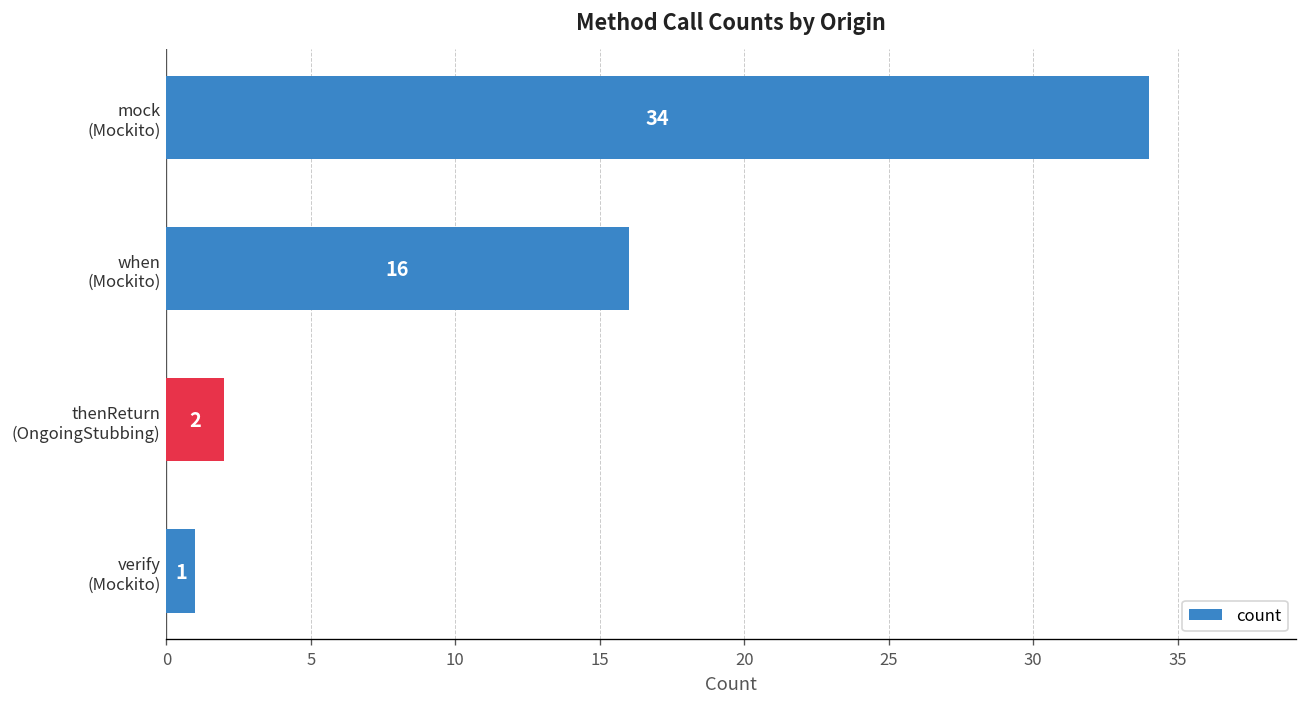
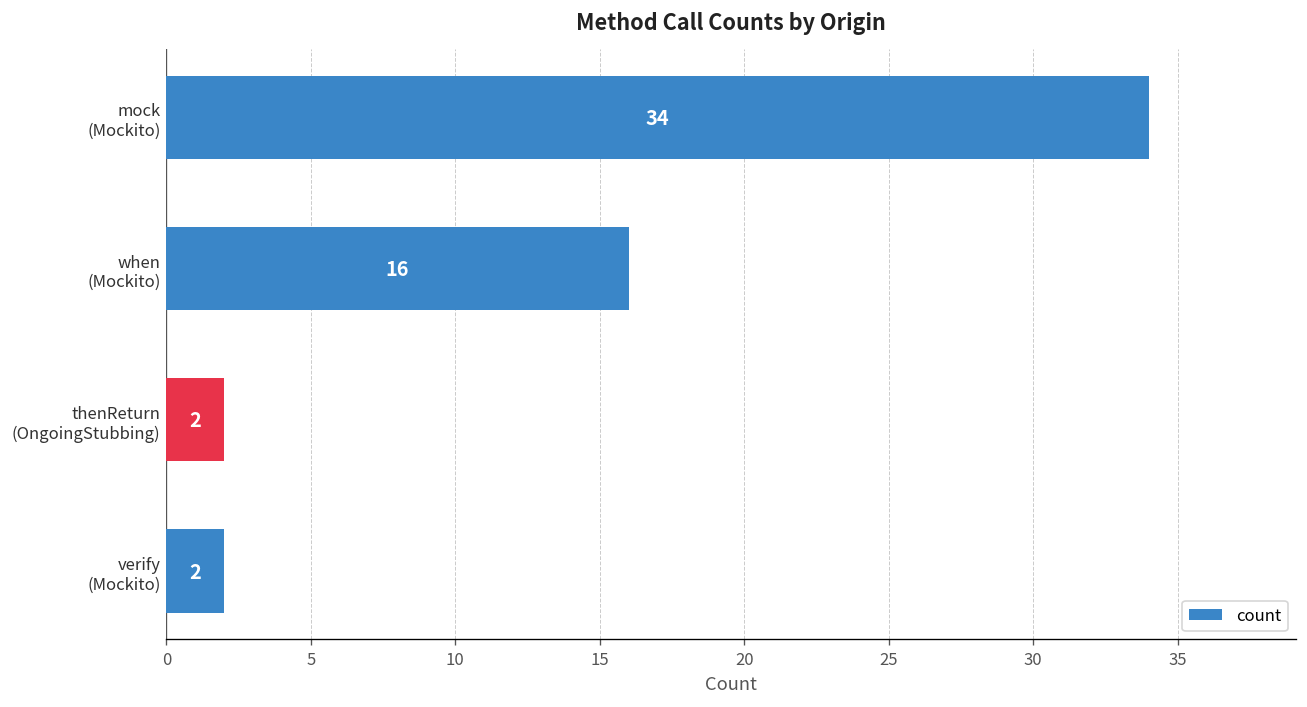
verify (Mockito): 1 -> 2
